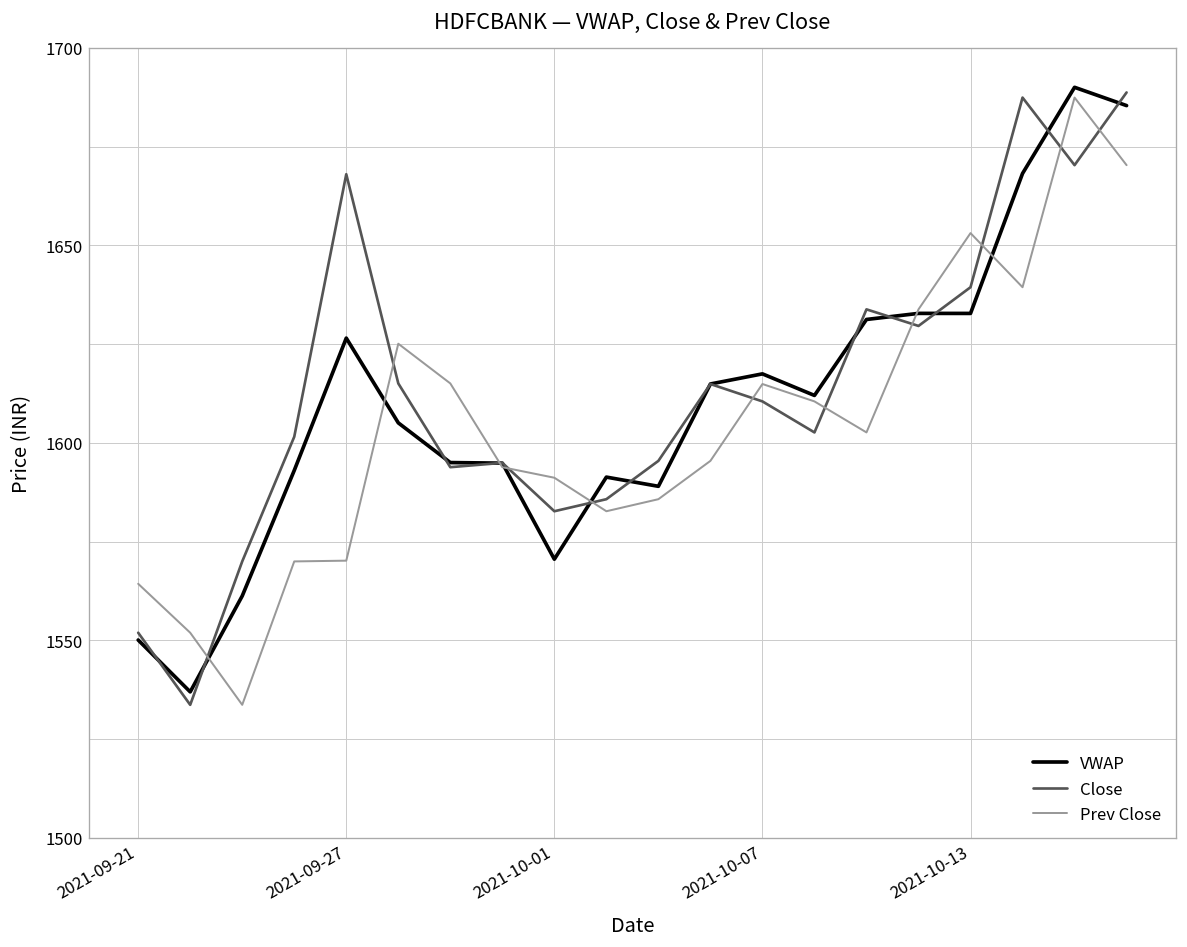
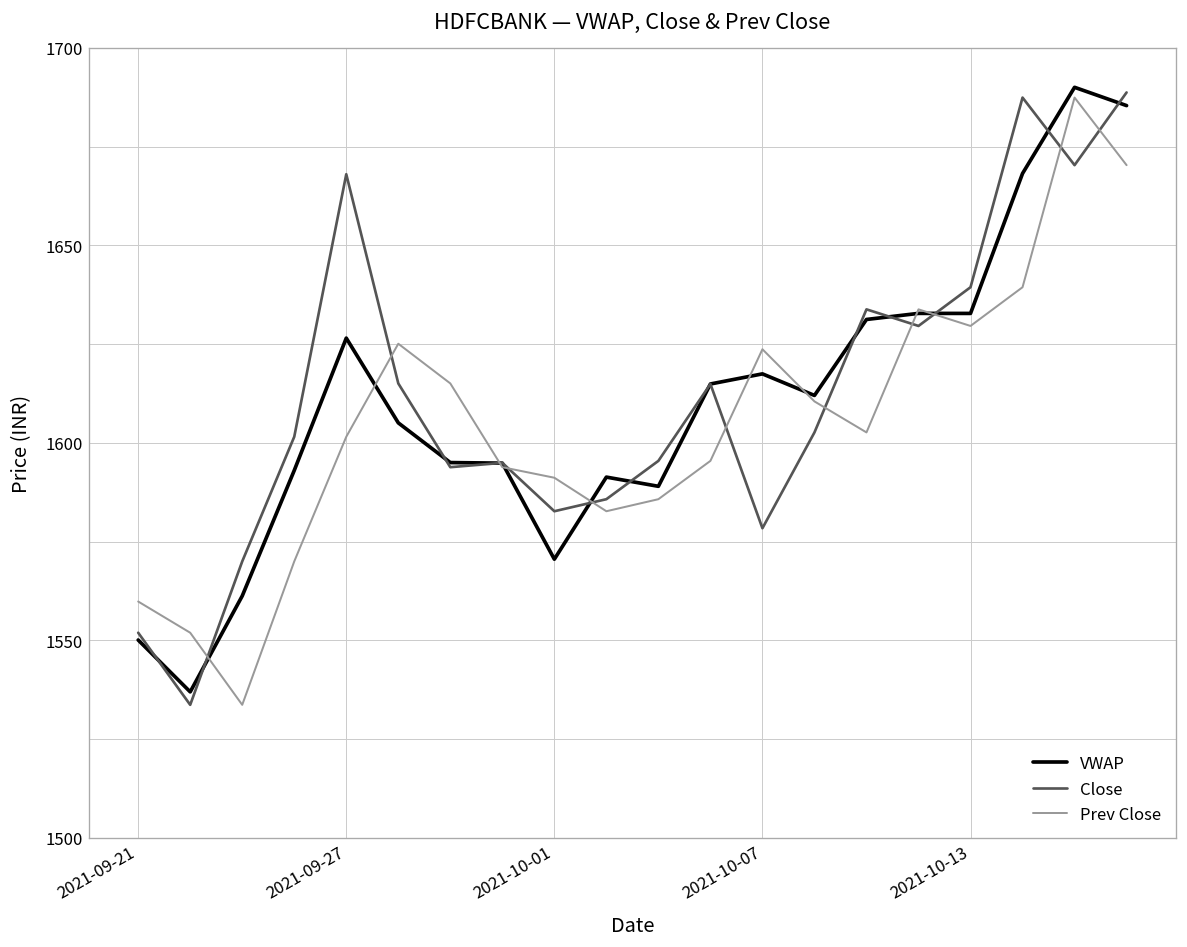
Prev Close, 2021-09-21: 1564 -> 1560
Prev Close, 2021-09-27: 1570 -> 1602
Close, 2021-10-07: 1611 -> 1578
Prev Close, 2021-10-07: 1615 -> 1624
Prev Close, 2021-10-13: 1653 -> 1630
